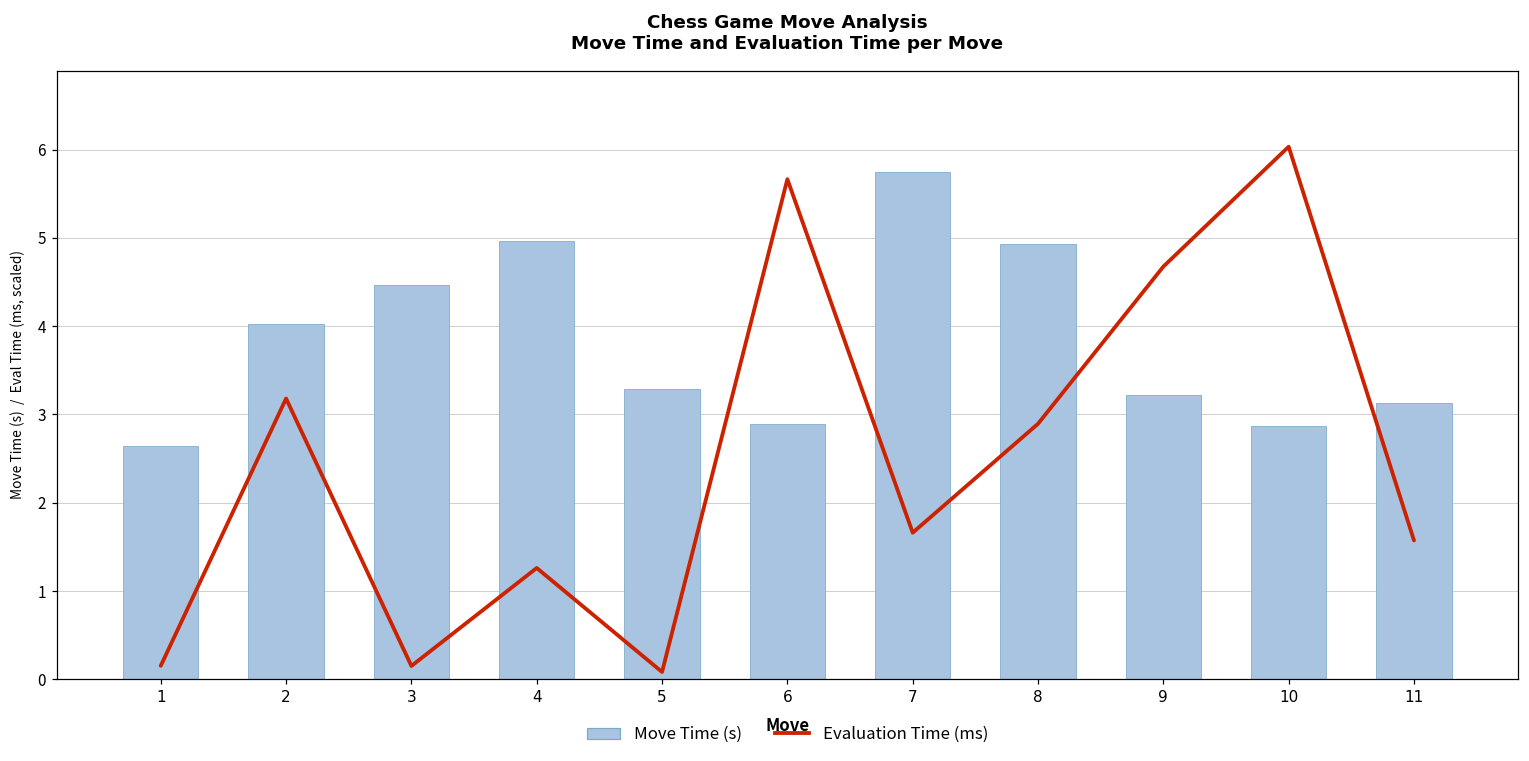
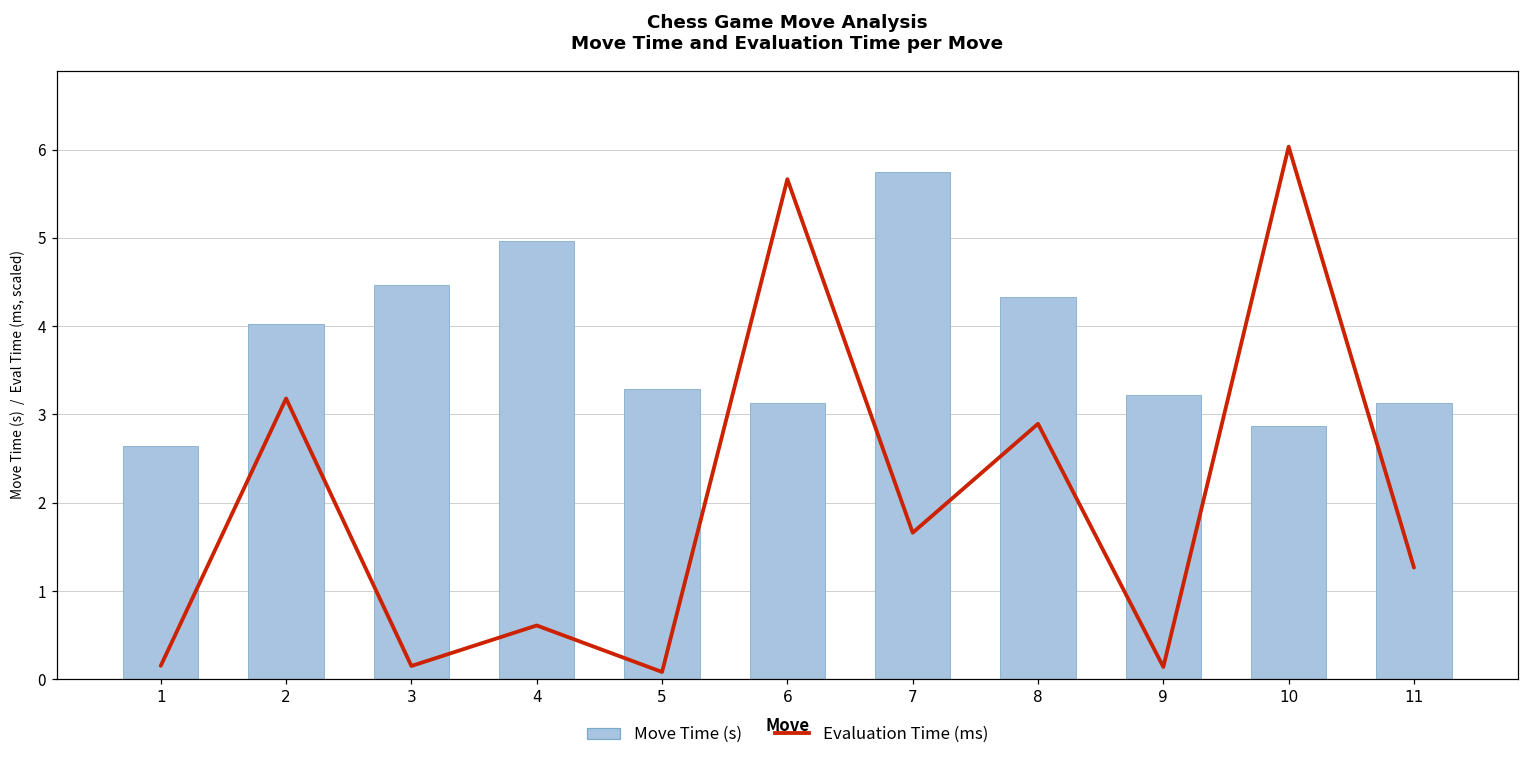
Evaluation Time (ms), 4: 1.3 -> 0.6
Move Time (s), 6: 2.9 -> 3.1
Move Time (s), 8: 4.9 -> 4.3
Evaluation Time (ms), 9: 4.7 -> 0.1
Evaluation Time (ms), 11: 1.6 -> 1.3
